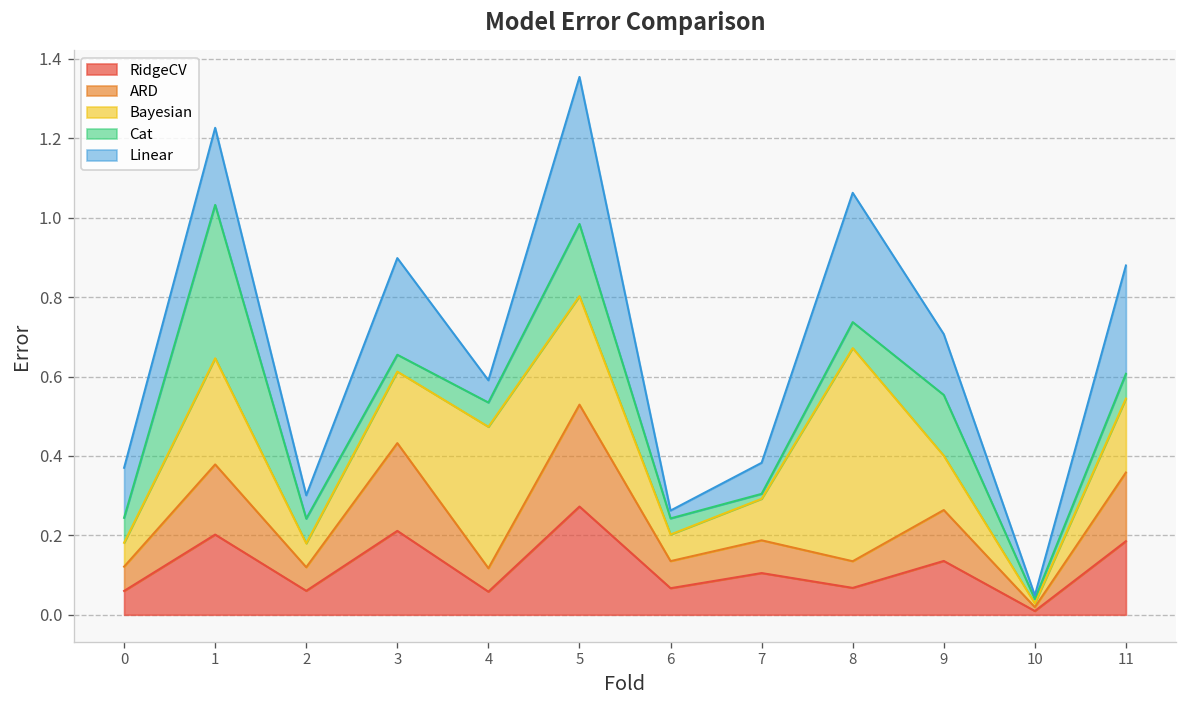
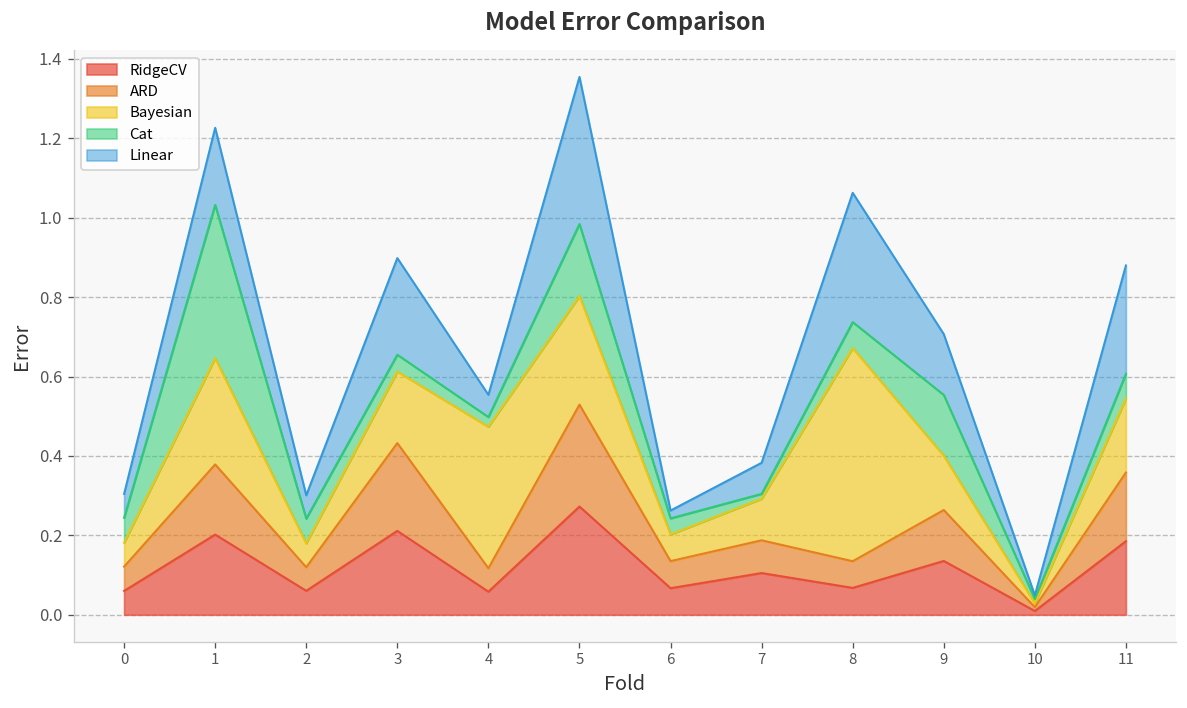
Linear, 0: 0.13 -> 0.06
Cat, 4: 0.06 -> 0.02
